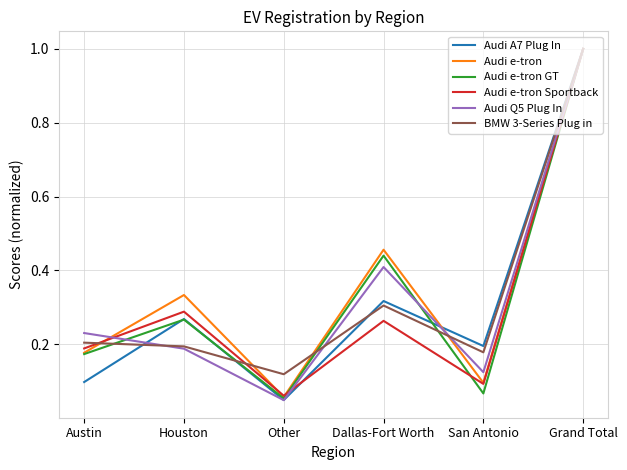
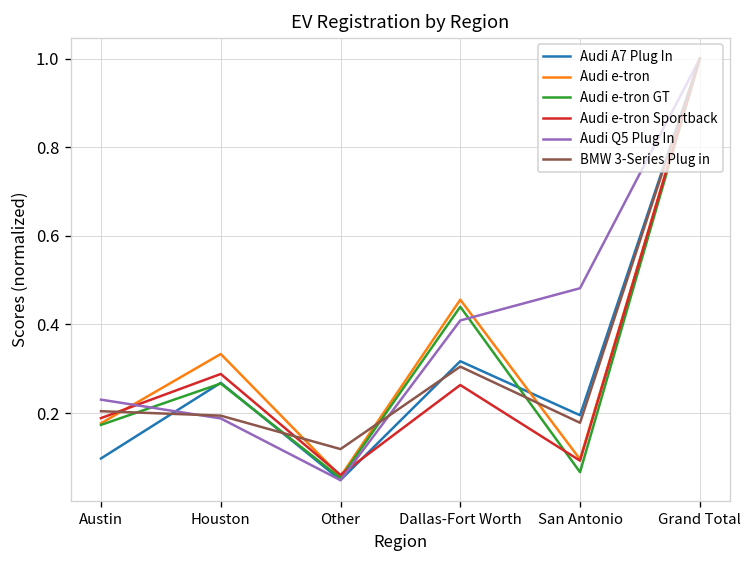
Audi Q5 Plug In, San Antonio: 0.12 -> 0.48
